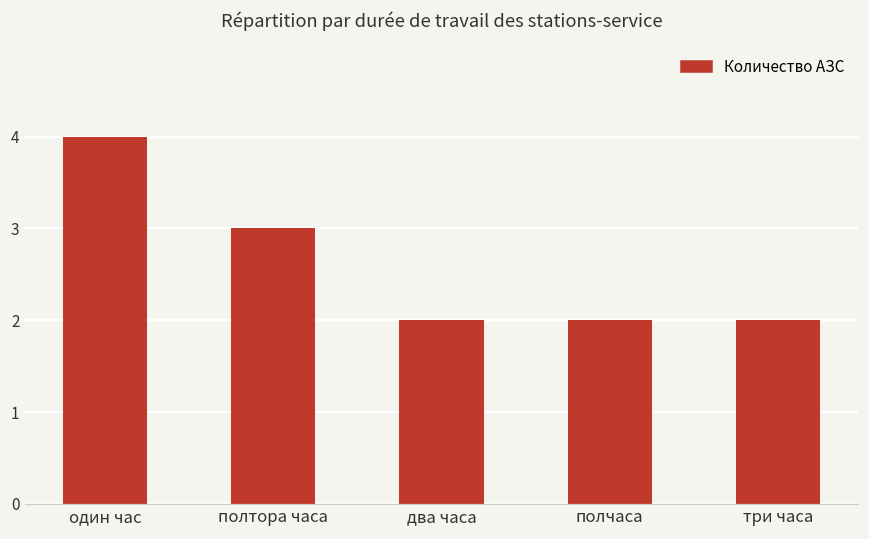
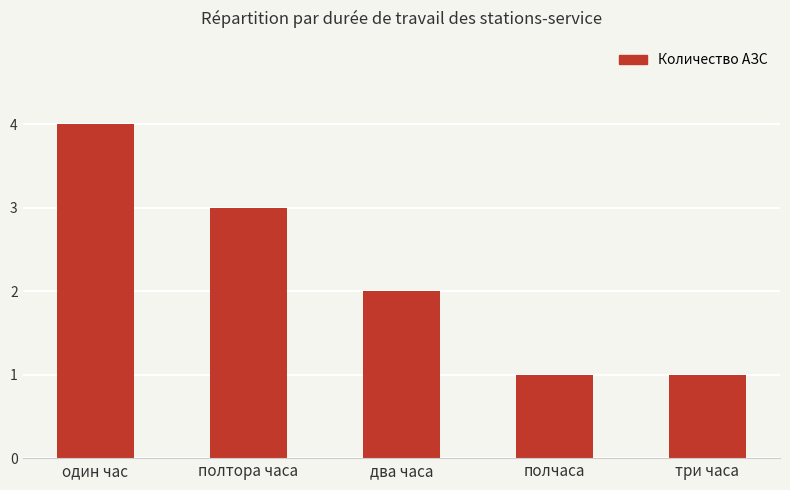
полчаса: 2 -> 1
три часа: 2 -> 1
